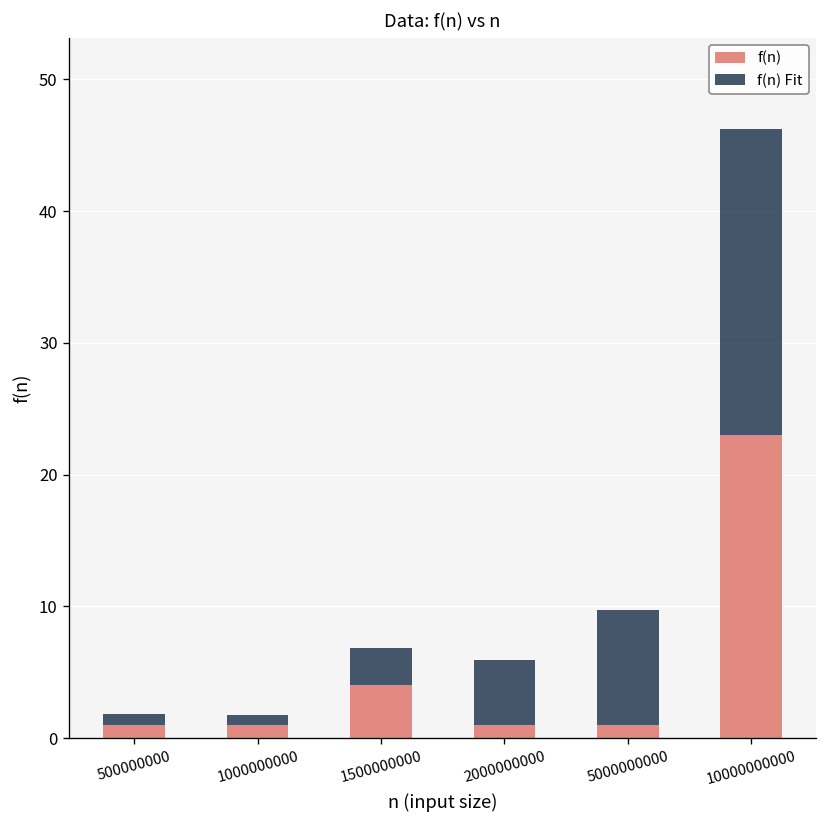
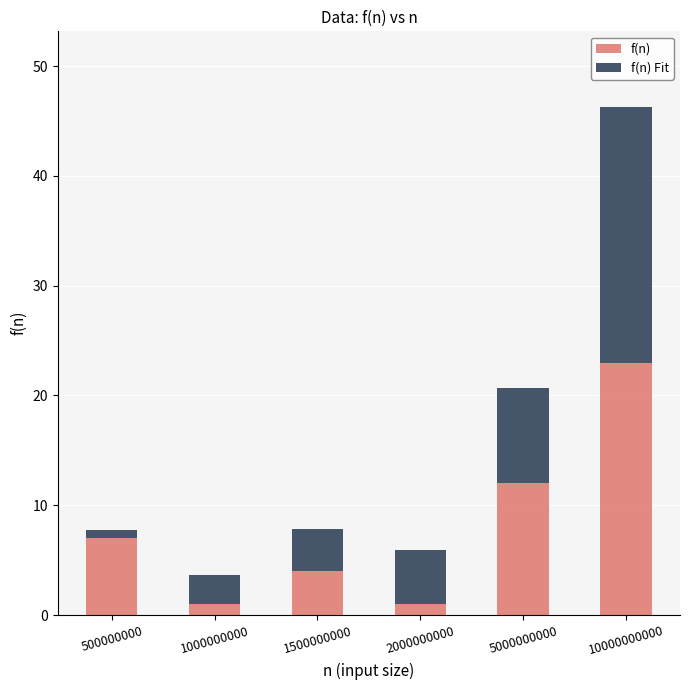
f(n), 500000000: 1 -> 7
f(n) Fit, 1000000000: 0.7 -> 2.7
f(n) Fit, 1500000000: 2.8 -> 3.8
f(n), 5000000000: 1 -> 12
